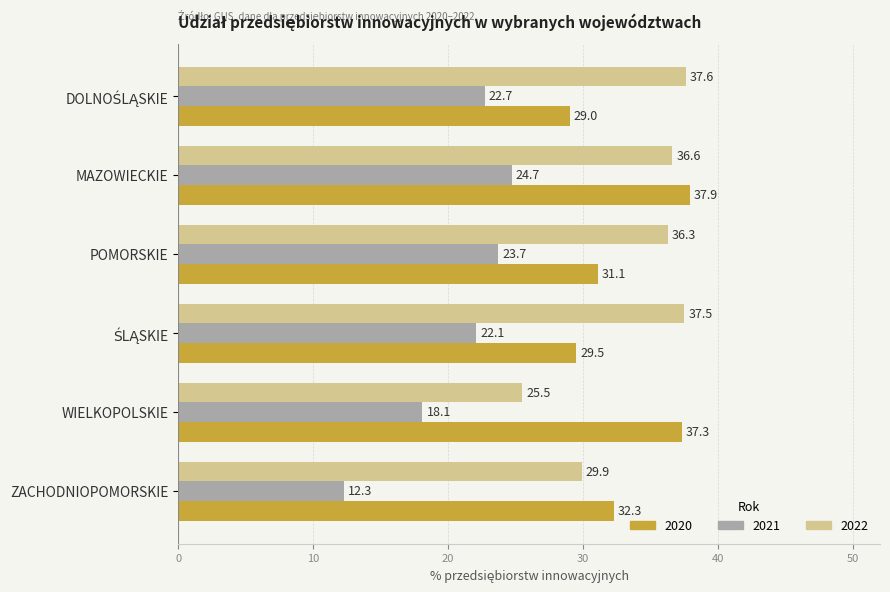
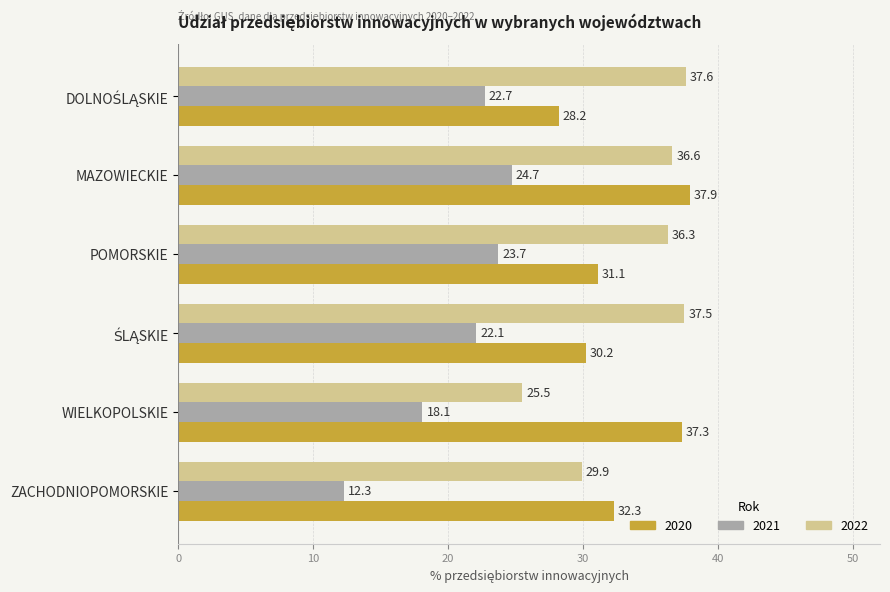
2020, DOLNOŚLĄSKIE: 29.0 -> 28.2
2020, ŚLĄSKIE: 29.5 -> 30.2
